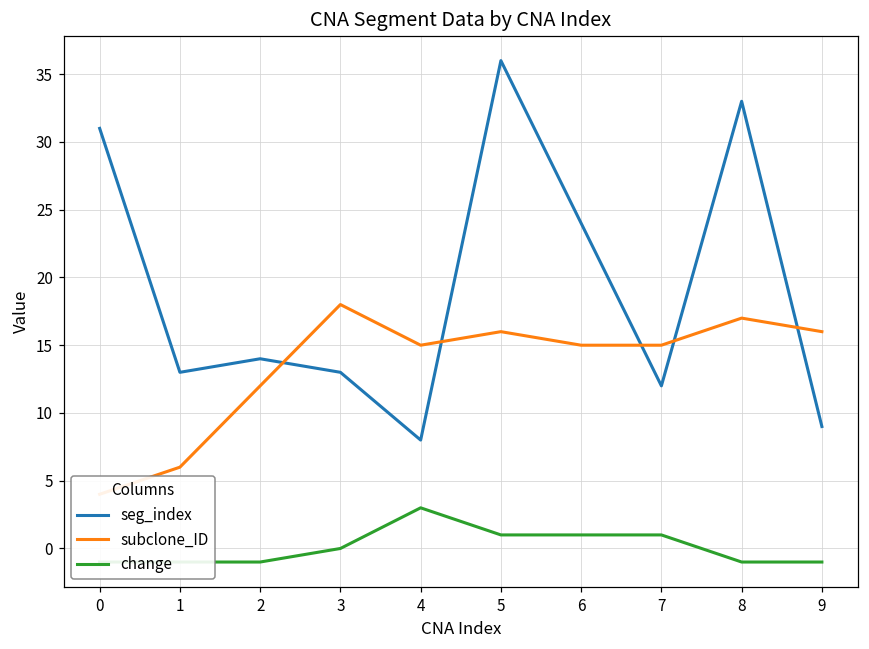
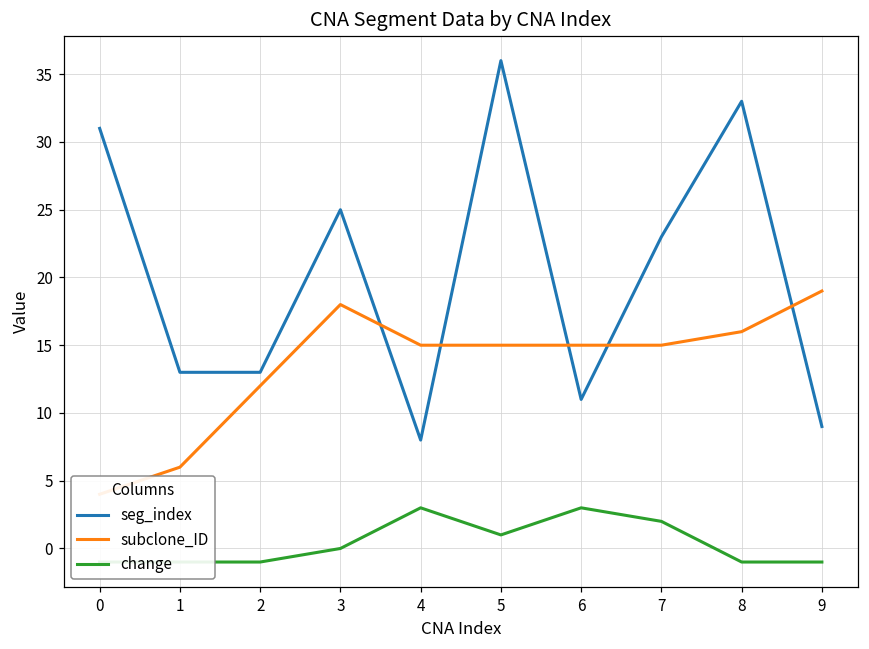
seg_index, 2: 14 -> 13
seg_index, 3: 13 -> 25
subclone_ID, 5: 16 -> 15
seg_index, 6: 24 -> 11
change, 6: 1 -> 3
seg_index, 7: 12 -> 23
change, 7: 1 -> 2
subclone_ID, 8: 17 -> 16
subclone_ID, 9: 16 -> 19
